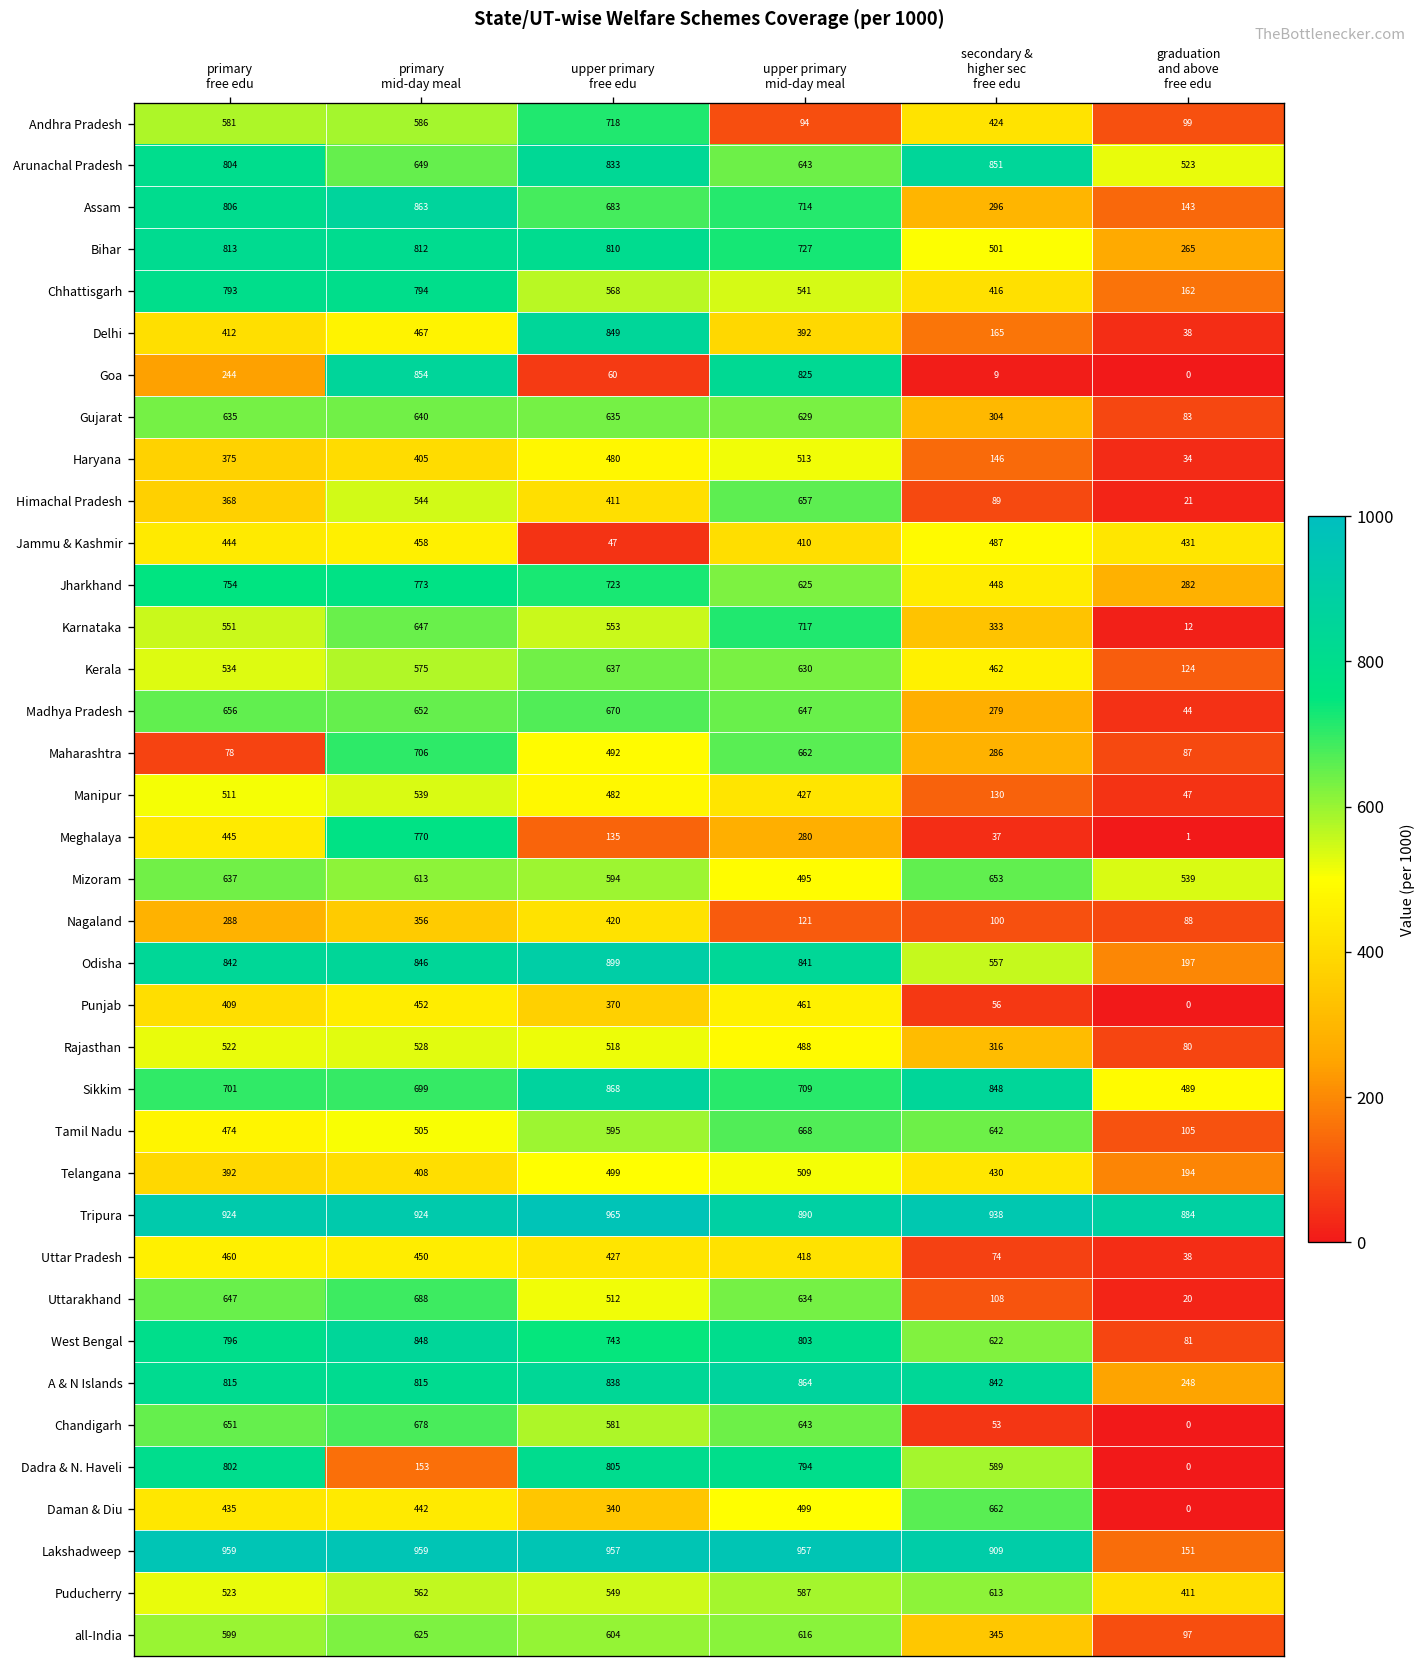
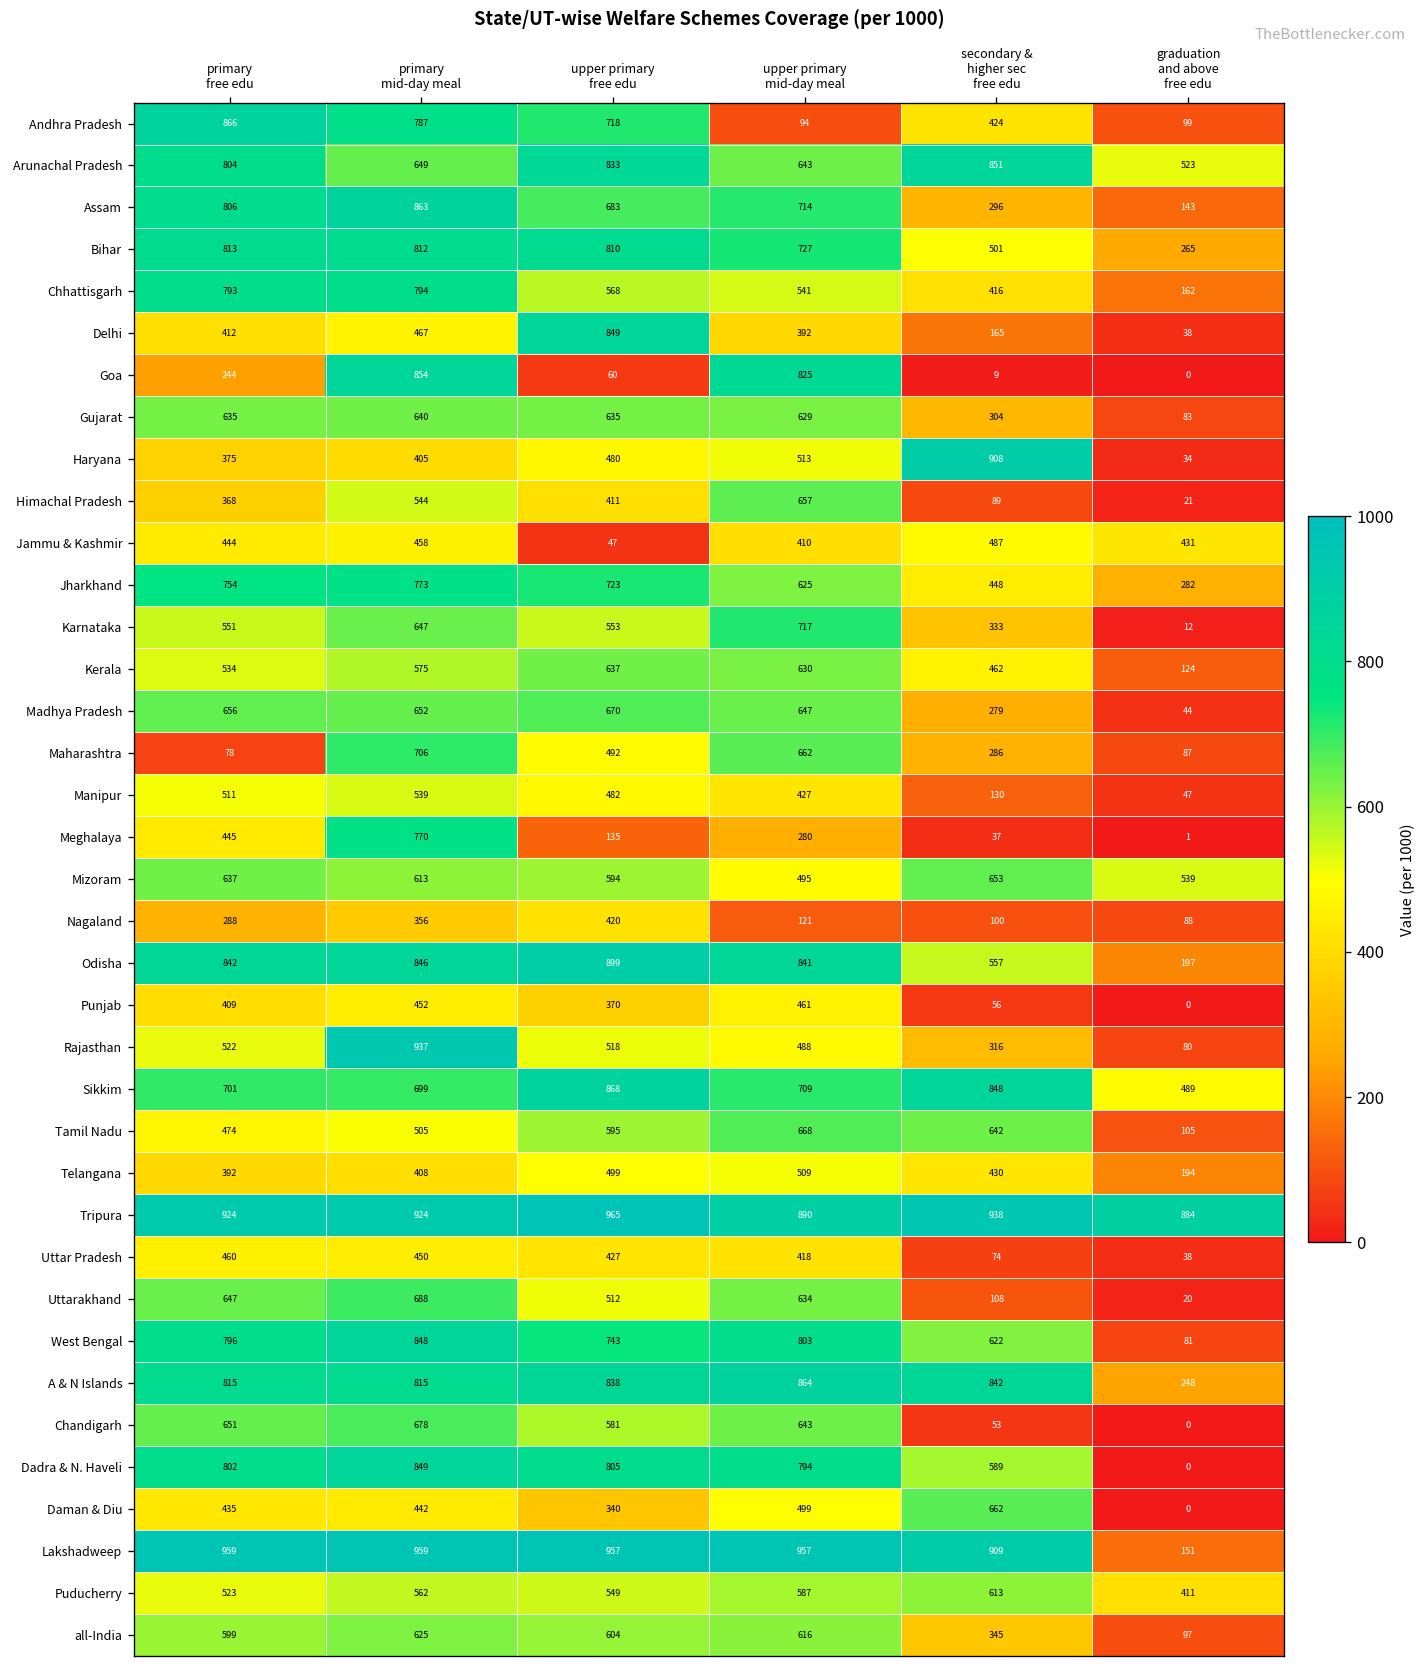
Andhra Pradesh, primary free edu: 581 -> 866
Andhra Pradesh, primary mid-day meal: 586 -> 787
Haryana, secondary & higher sec free edu: 146 -> 908
Rajasthan, primary mid-day meal: 528 -> 937
Dadra & N. Haveli, primary mid-day meal: 153 -> 849
